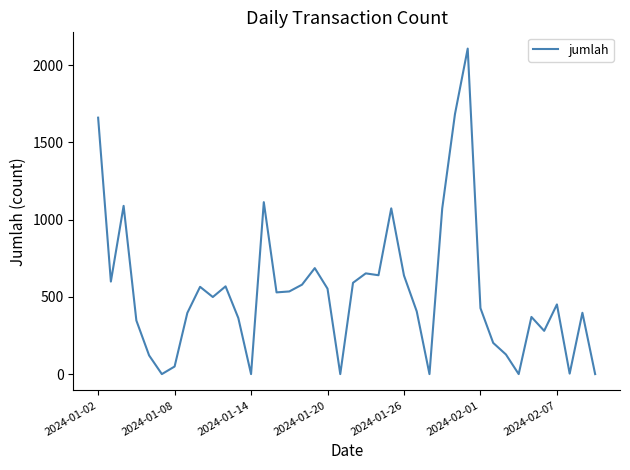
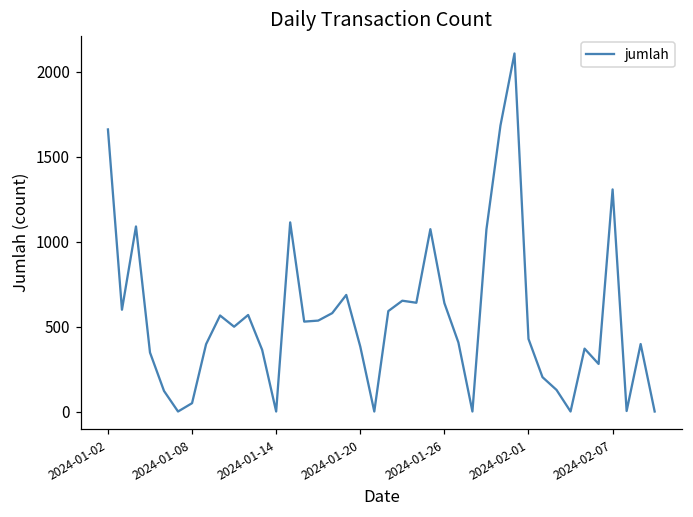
2024-01-20: 550 -> 380
2024-02-07: 450 -> 1310
